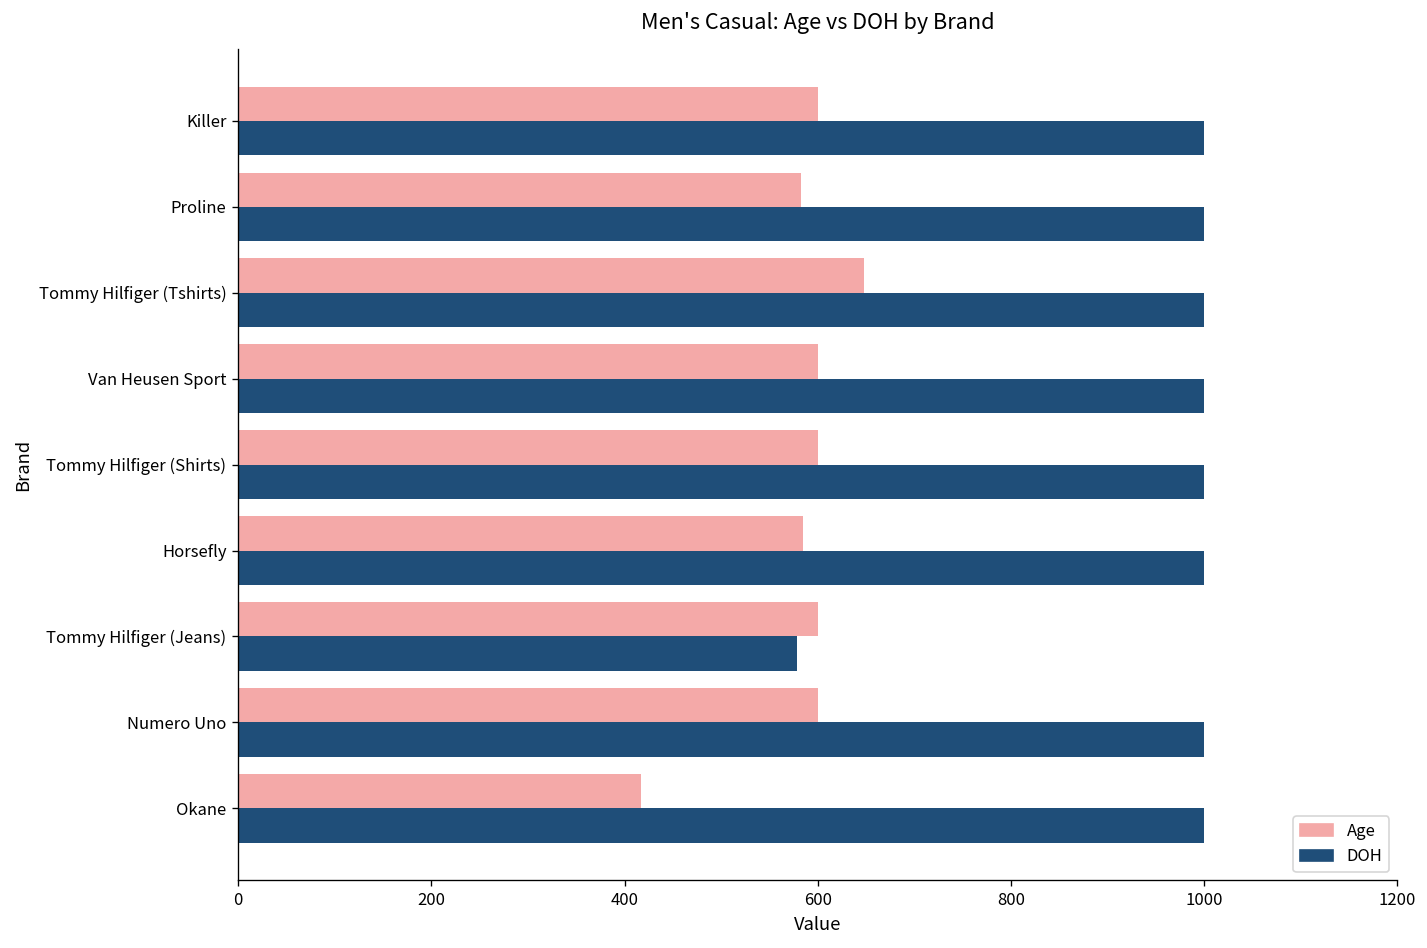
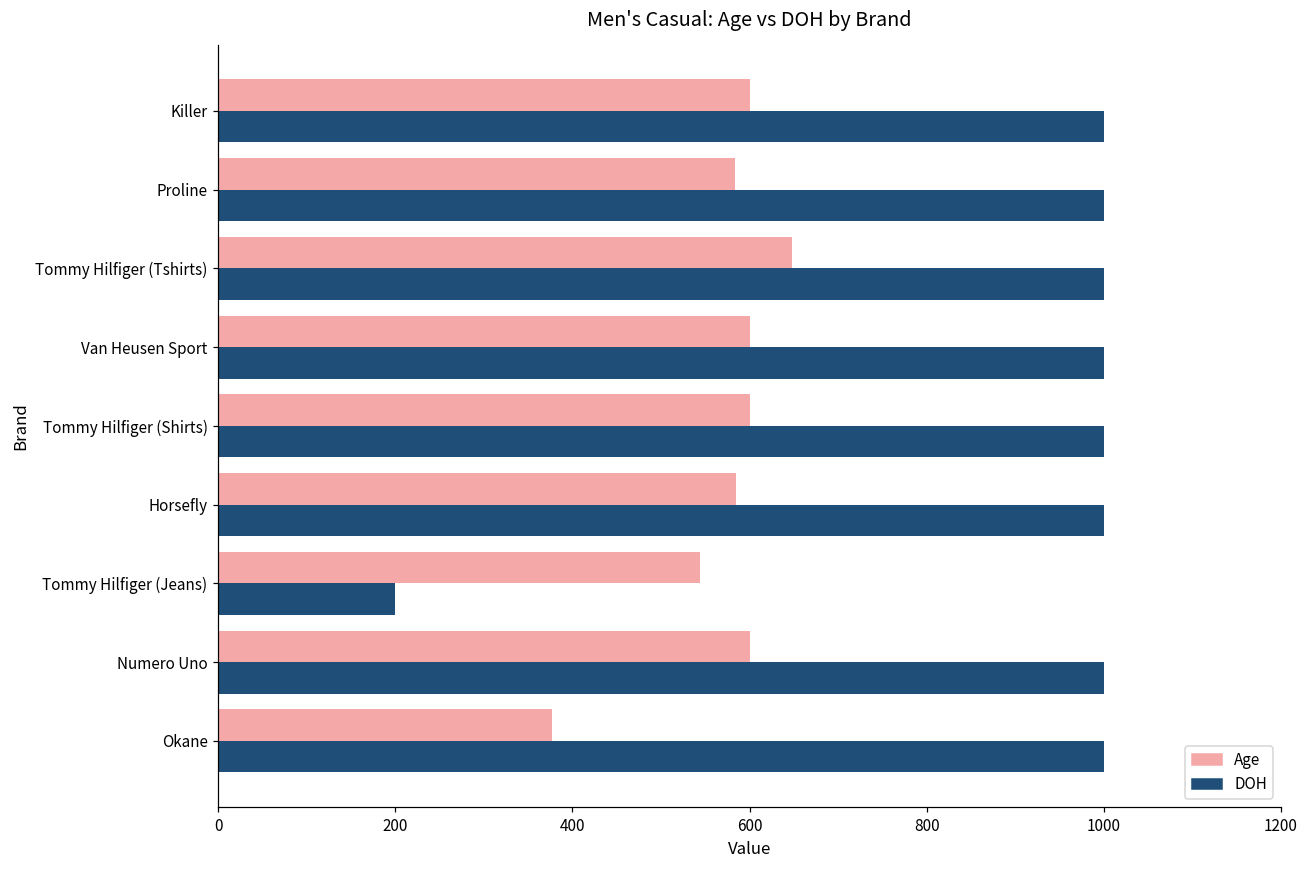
Age, Tommy Hilfiger (Jeans): 600 -> 540
DOH, Tommy Hilfiger (Jeans): 580 -> 200
Age, Okane: 420 -> 380
